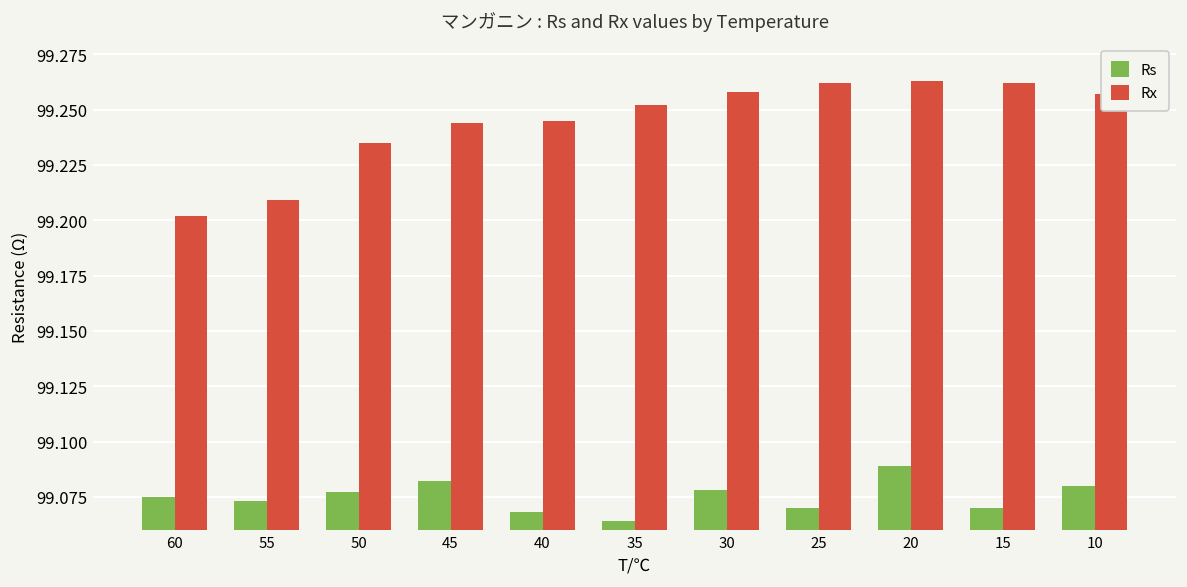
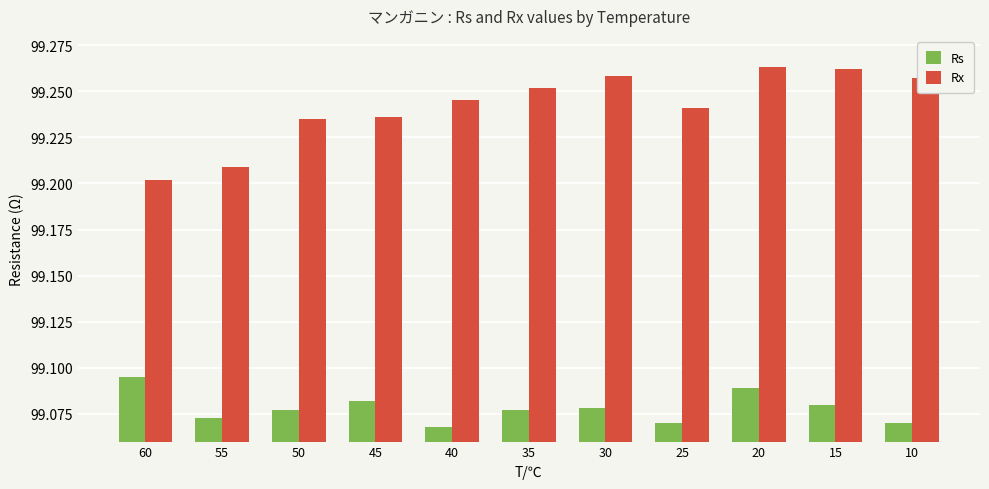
Rs, 60: 99.075 -> 99.095
Rx, 45: 99.244 -> 99.236
Rs, 35: 99.064 -> 99.077
Rx, 25: 99.262 -> 99.241
Rs, 15: 99.07 -> 99.08
Rs, 10: 99.08 -> 99.07
